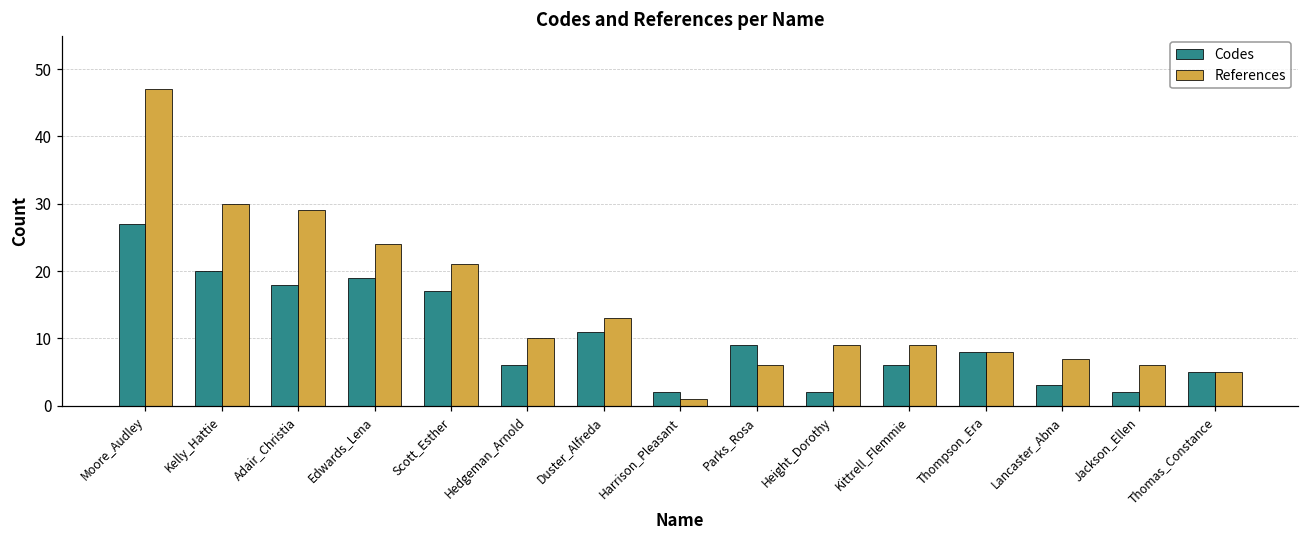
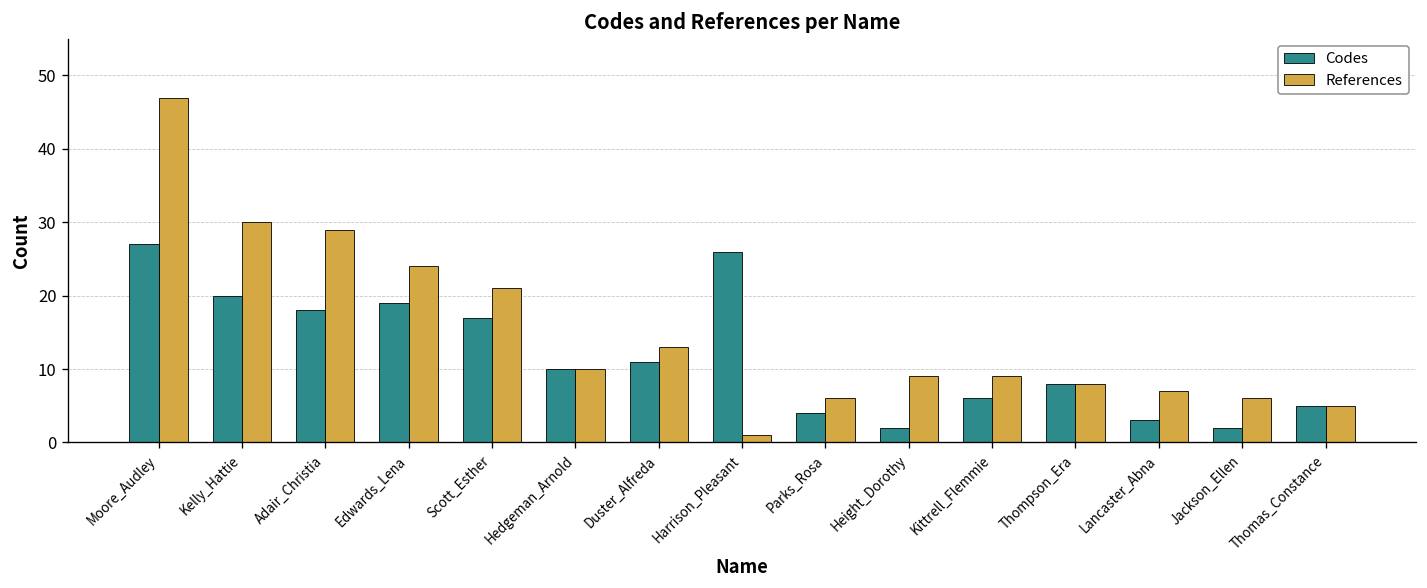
Codes, Hedgeman_Arnold: 6 -> 10
Codes, Harrison_Pleasant: 2 -> 26
Codes, Parks_Rosa: 9 -> 4
